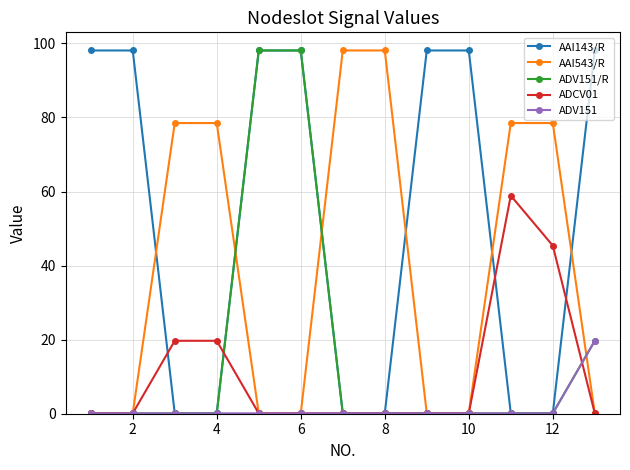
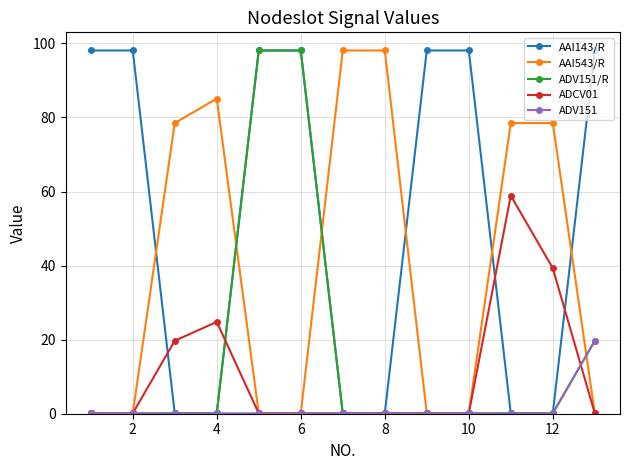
AAI543/R, 4: 79 -> 85
ADCV01, 4: 20 -> 25
ADCV01, 12: 45 -> 39
